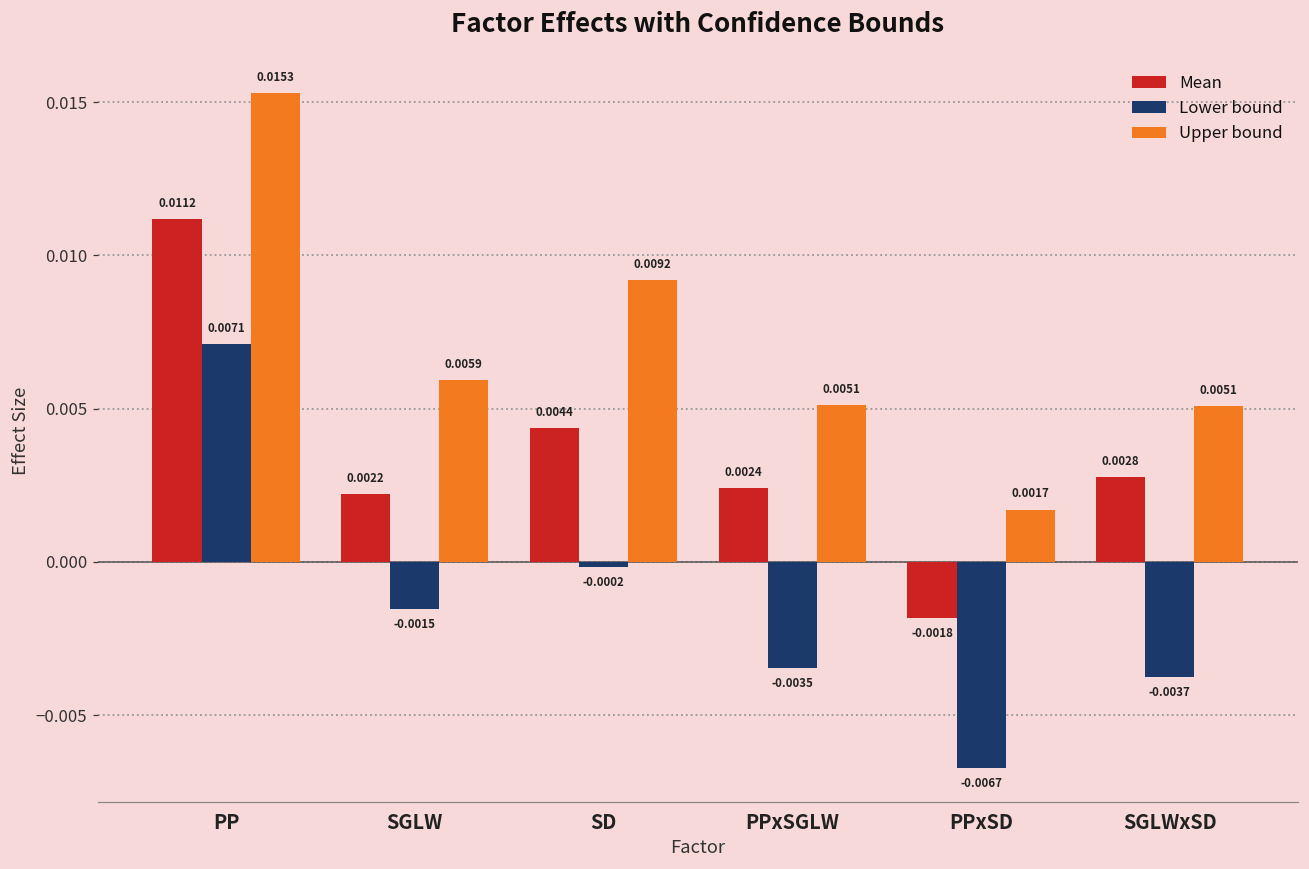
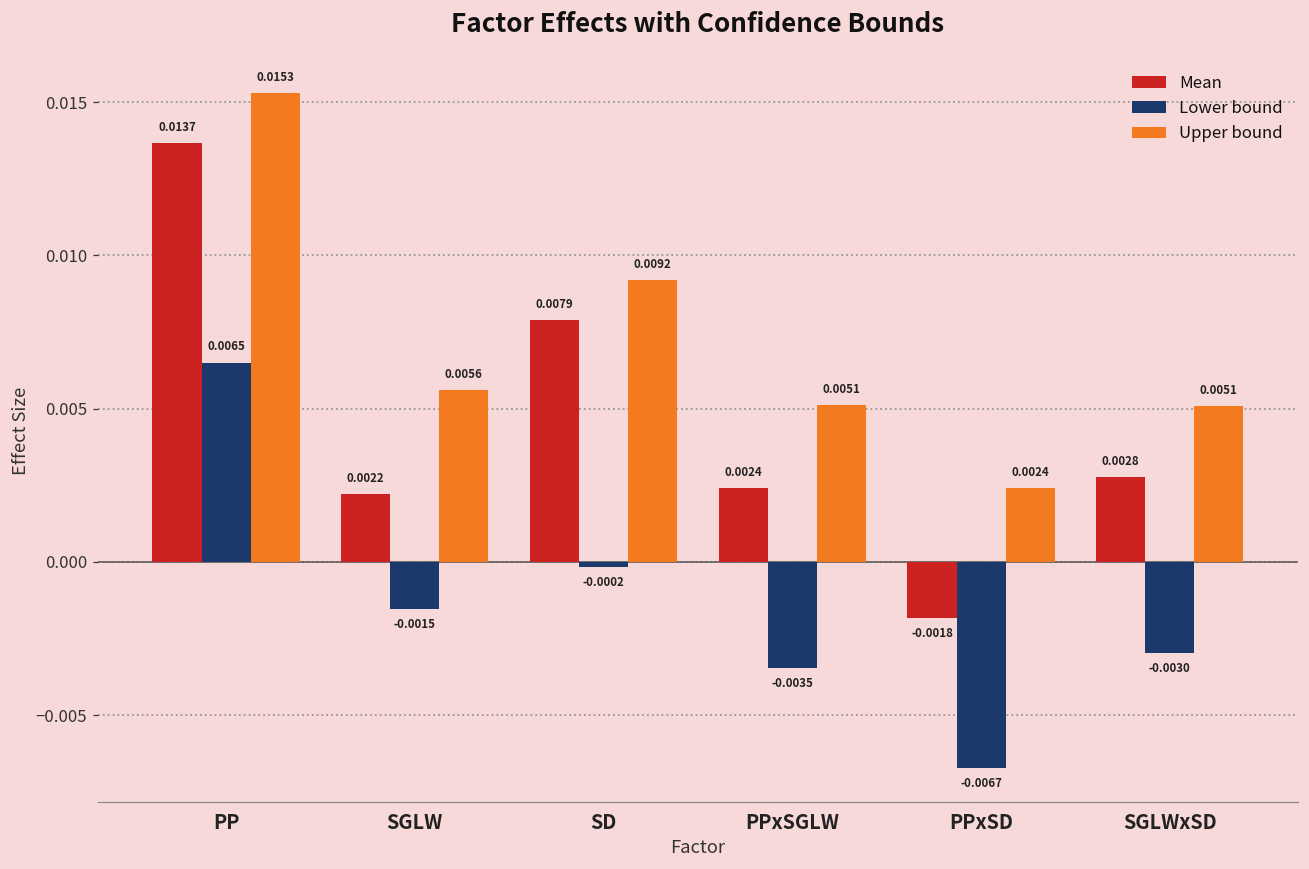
Mean, PP: 0.0112 -> 0.0137
Lower bound, PP: 0.0071 -> 0.0065
Upper bound, SGLW: 0.0059 -> 0.0056
Mean, SD: 0.0044 -> 0.0079
Upper bound, PPxSD: 0.0017 -> 0.0024
Lower bound, SGLWxSD: -0.0037 -> -0.0030
